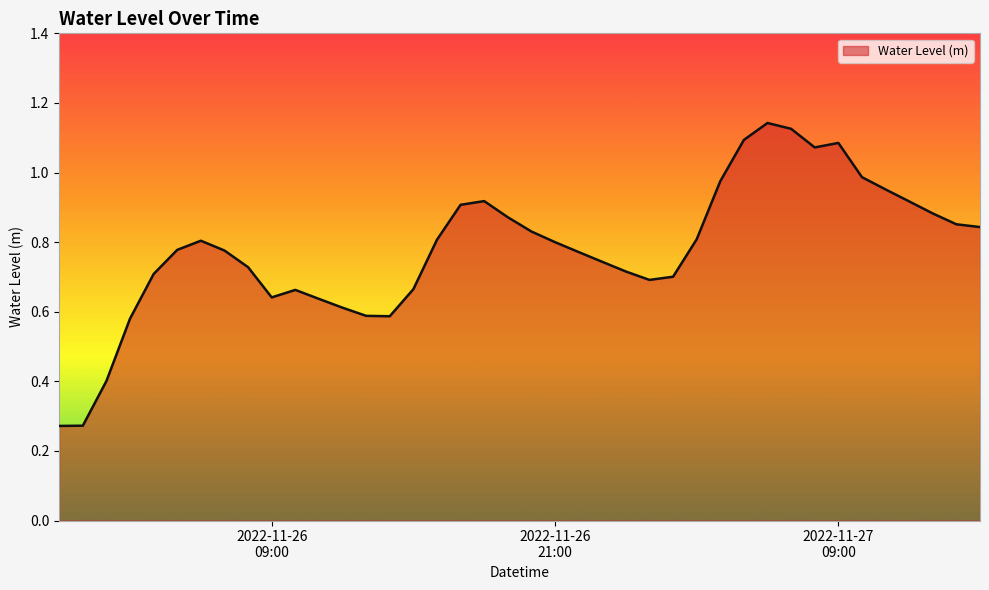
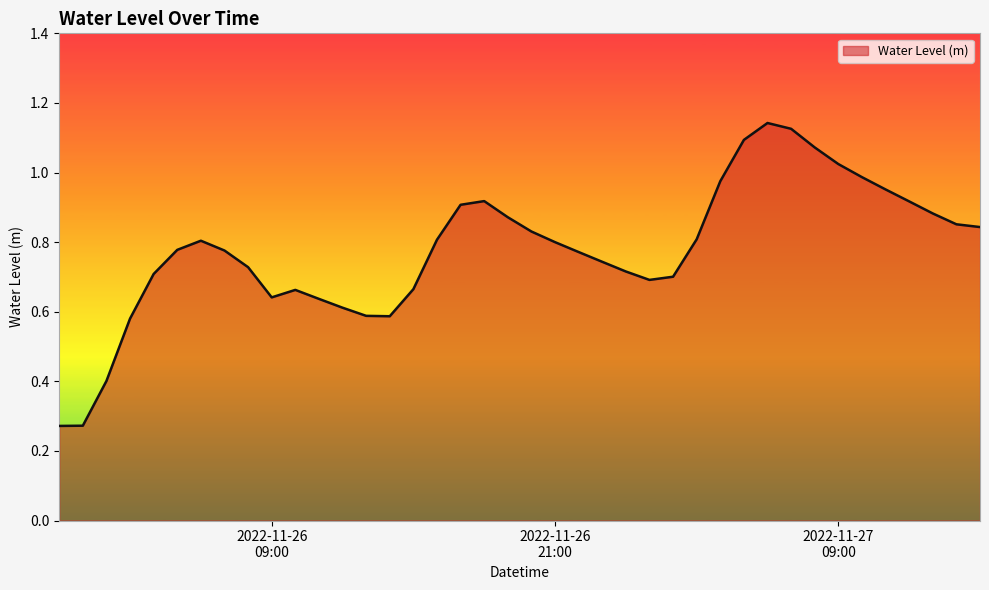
2022-11-27 09:00: 1.09 -> 1.02
